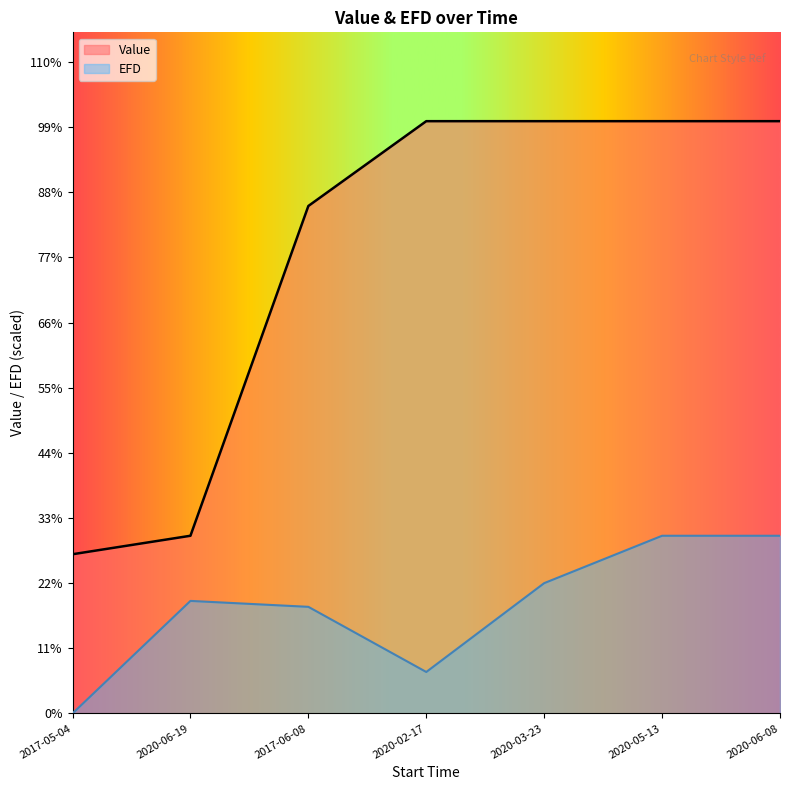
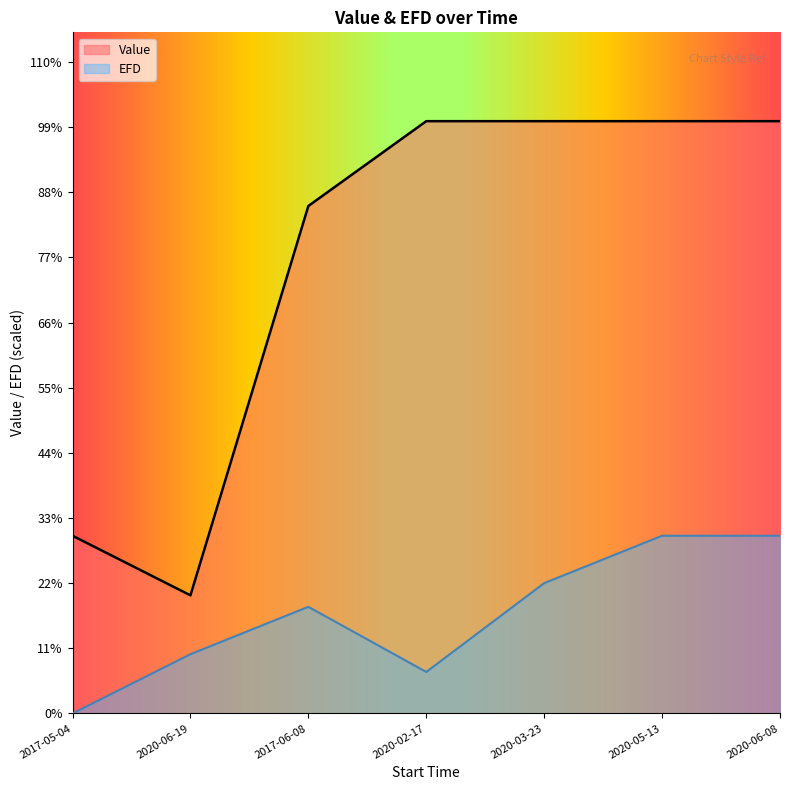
Value, 2017-05-04: 27% -> 30%
Value, 2020-06-19: 30% -> 20%
EFD, 2020-06-19: 19% -> 10%
